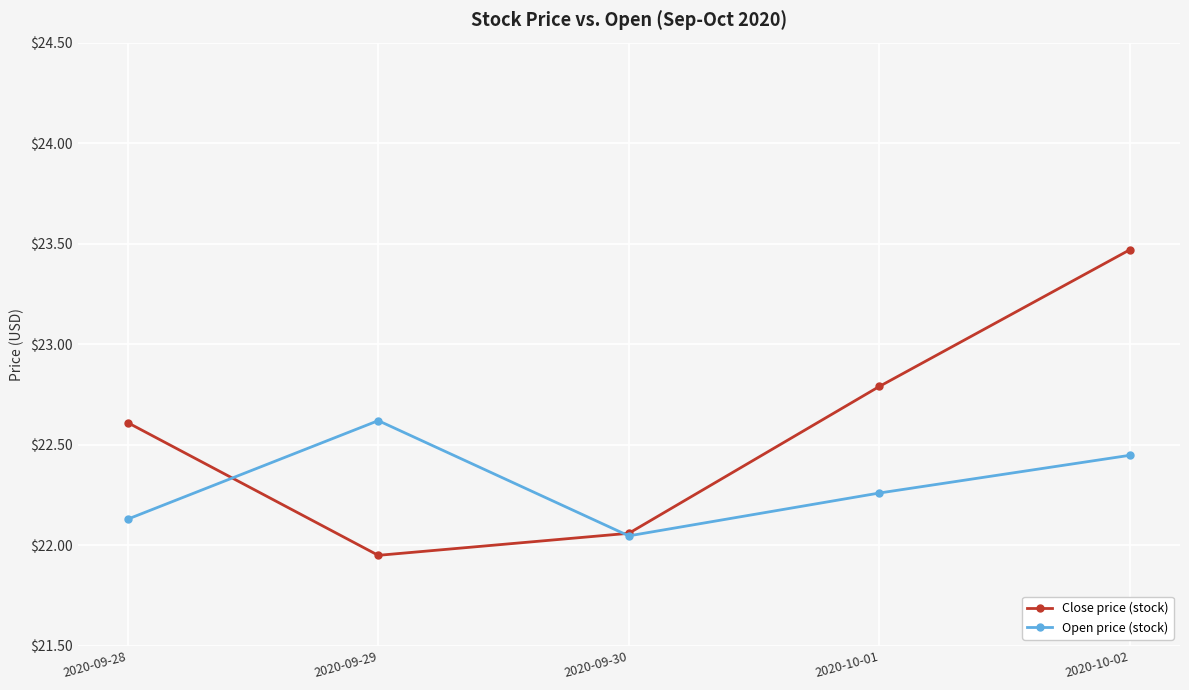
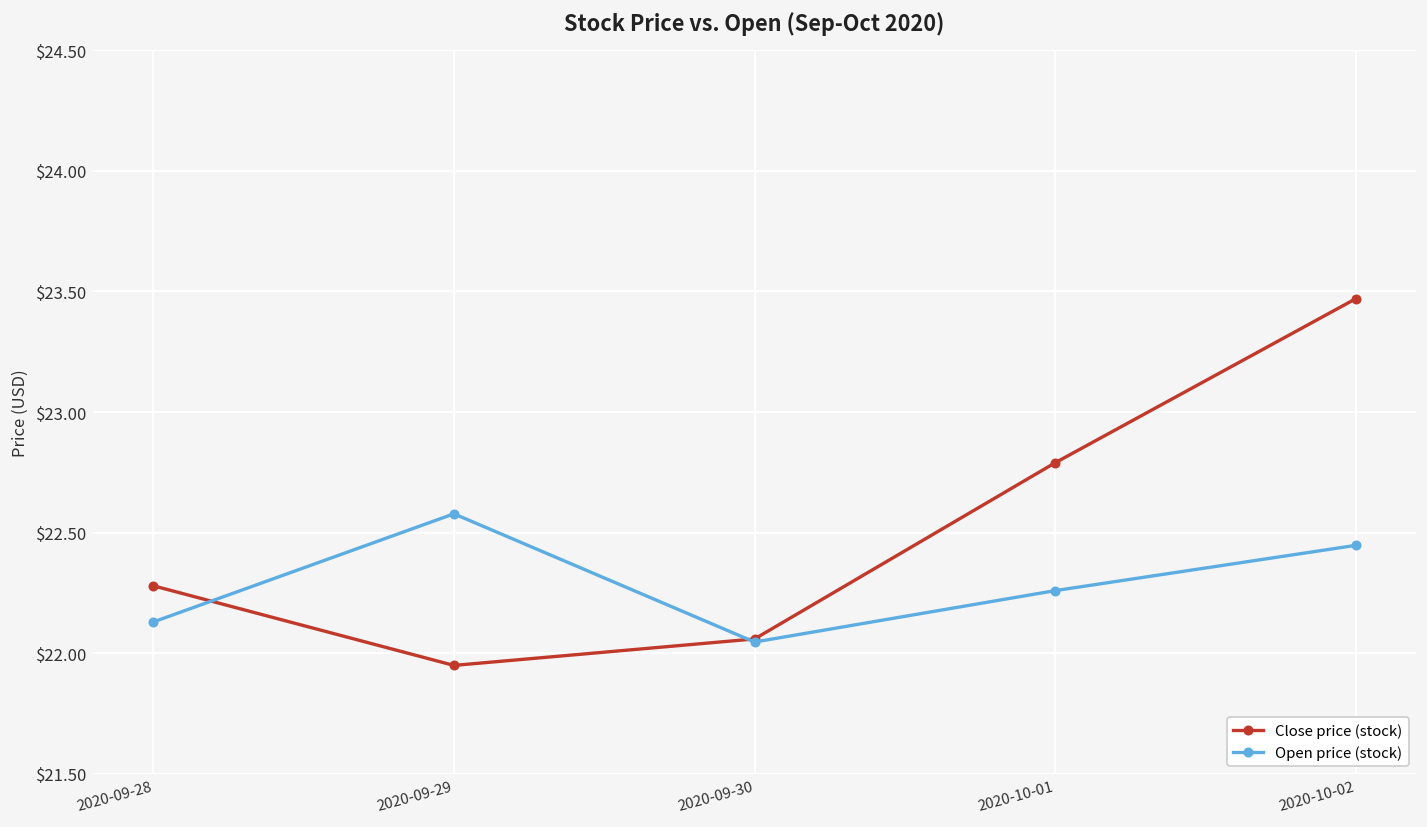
Close price (stock), 2020-09-28: $22.61 -> $22.28
Open price (stock), 2020-09-29: $22.62 -> $22.58
